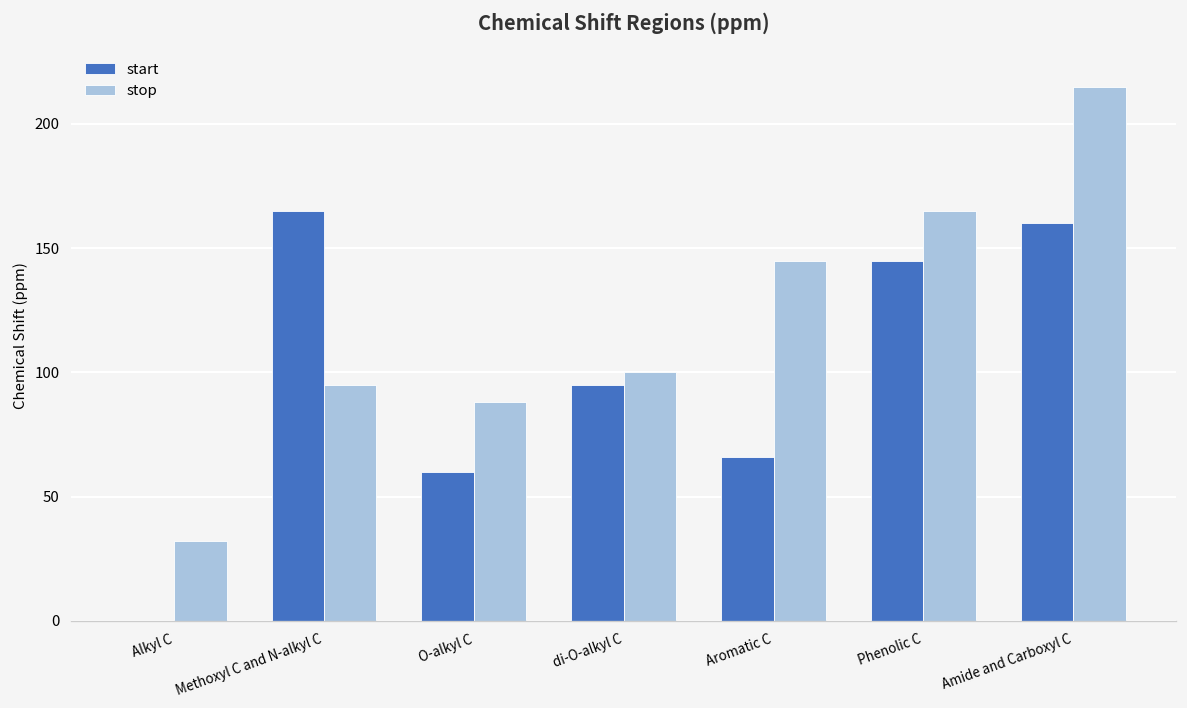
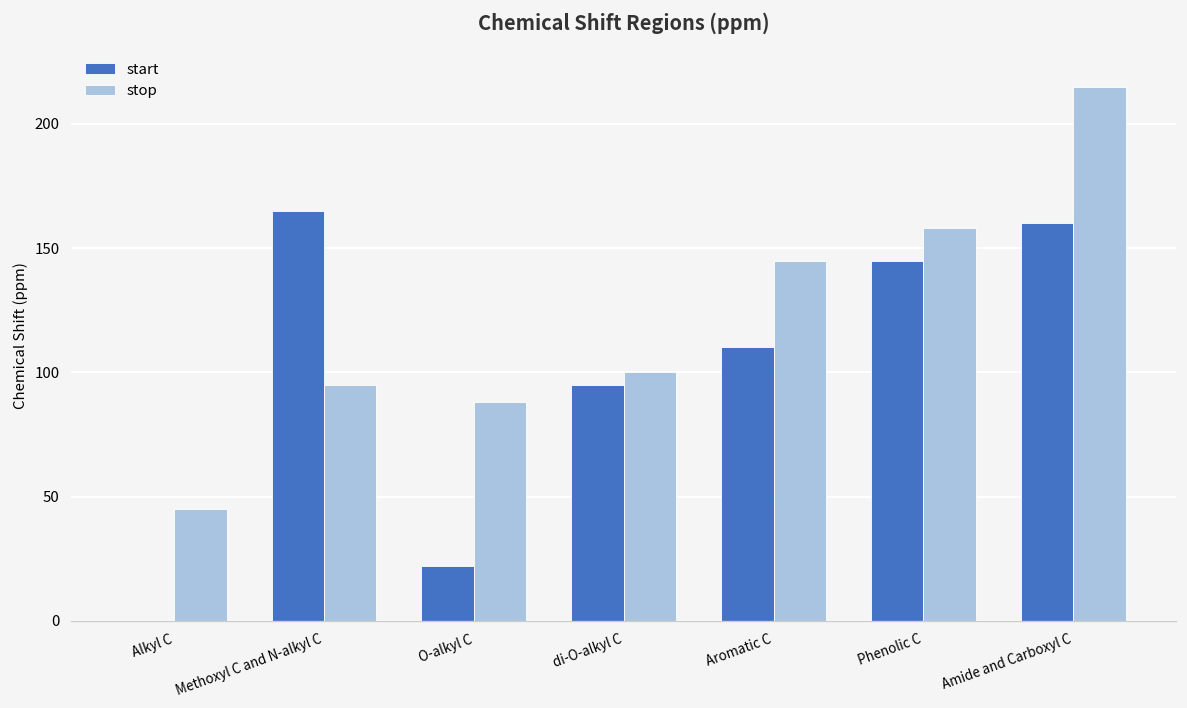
stop, Alkyl C: 32 -> 45
start, O-alkyl C: 60 -> 22
start, Aromatic C: 66 -> 110
stop, Phenolic C: 165 -> 158
